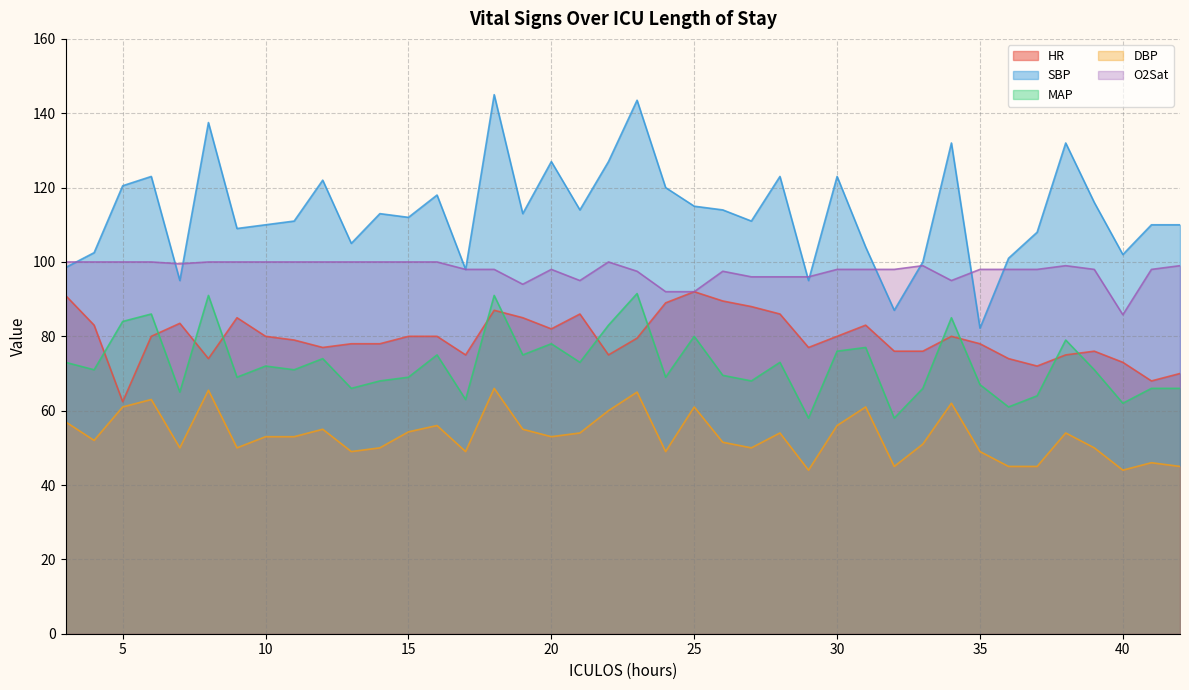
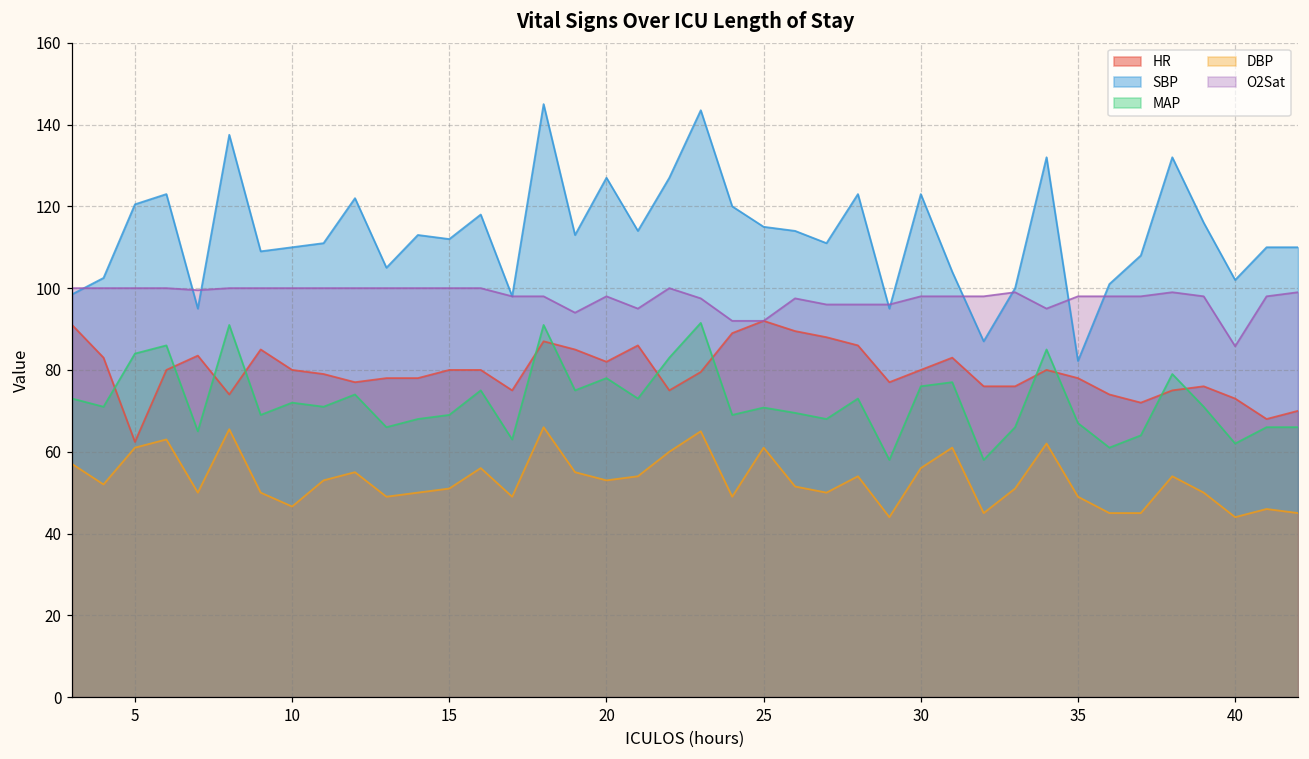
DBP, 10: 53 -> 47
DBP, 15: 54 -> 51
MAP, 25: 80 -> 71
